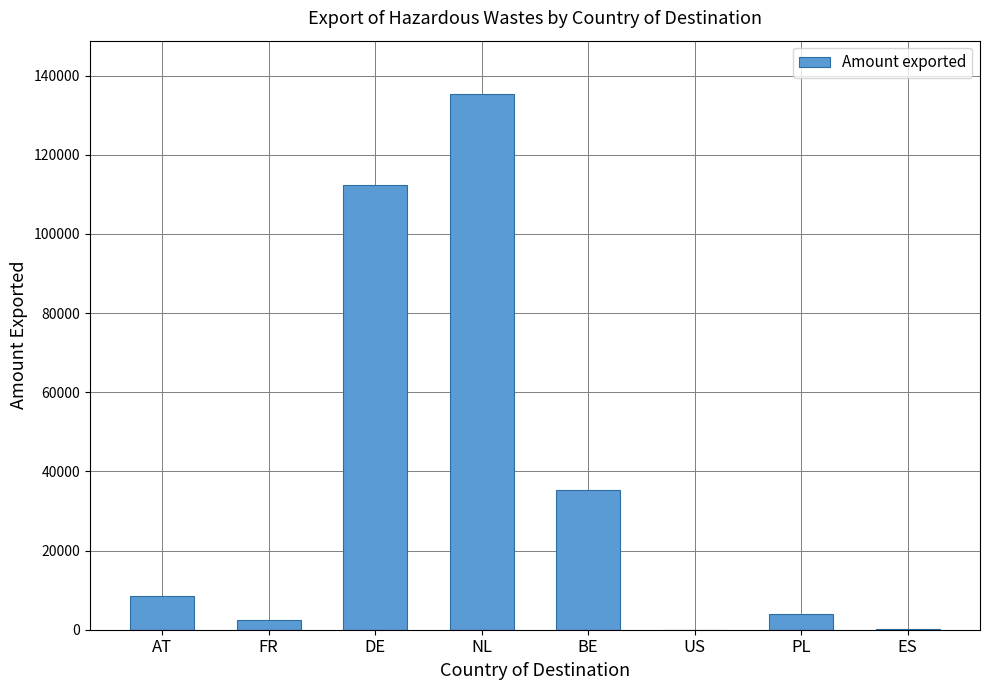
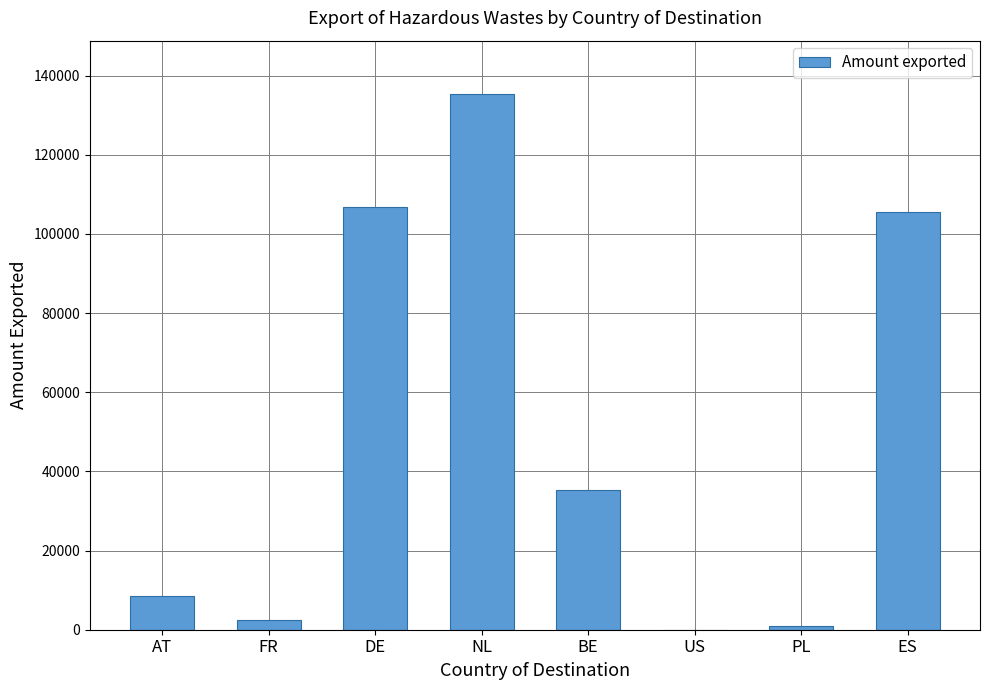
DE: 112000 -> 107000
PL: 4000 -> 1000
ES: 0 -> 106000
